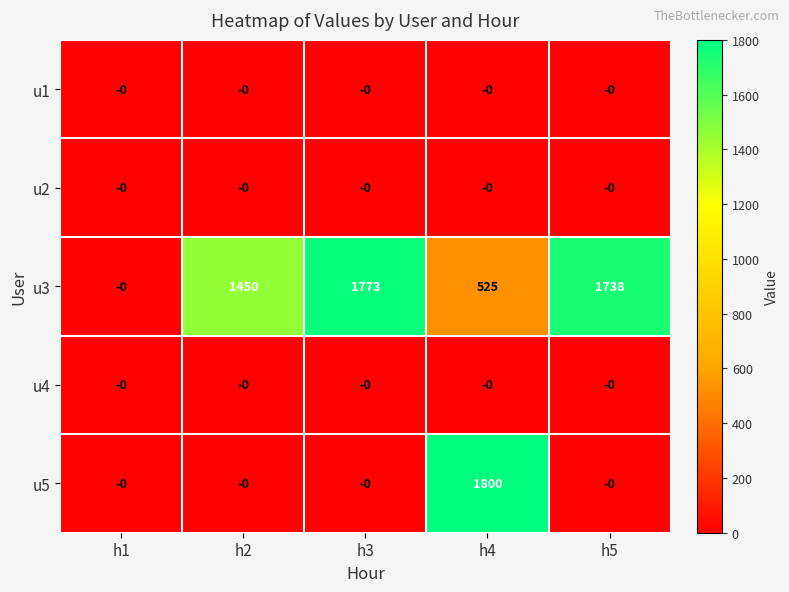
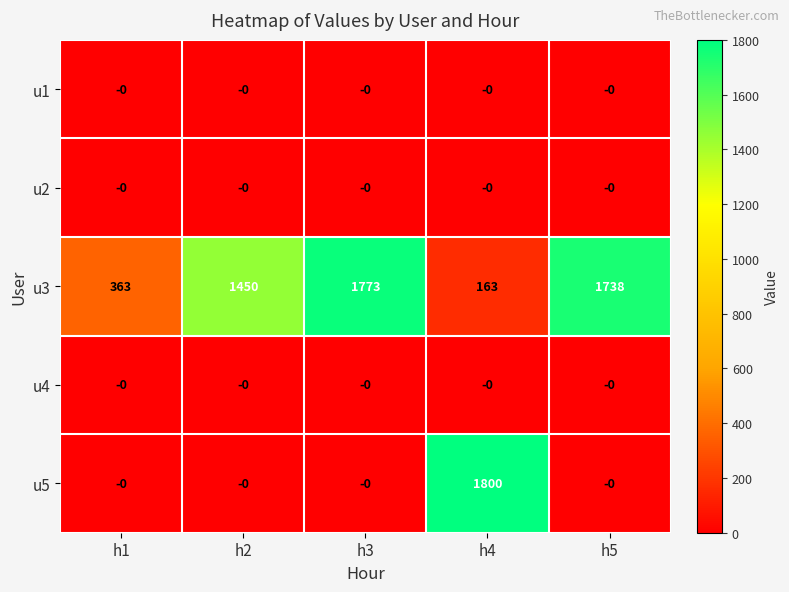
u3, h1: -0 -> 363
u3, h4: 525 -> 163
